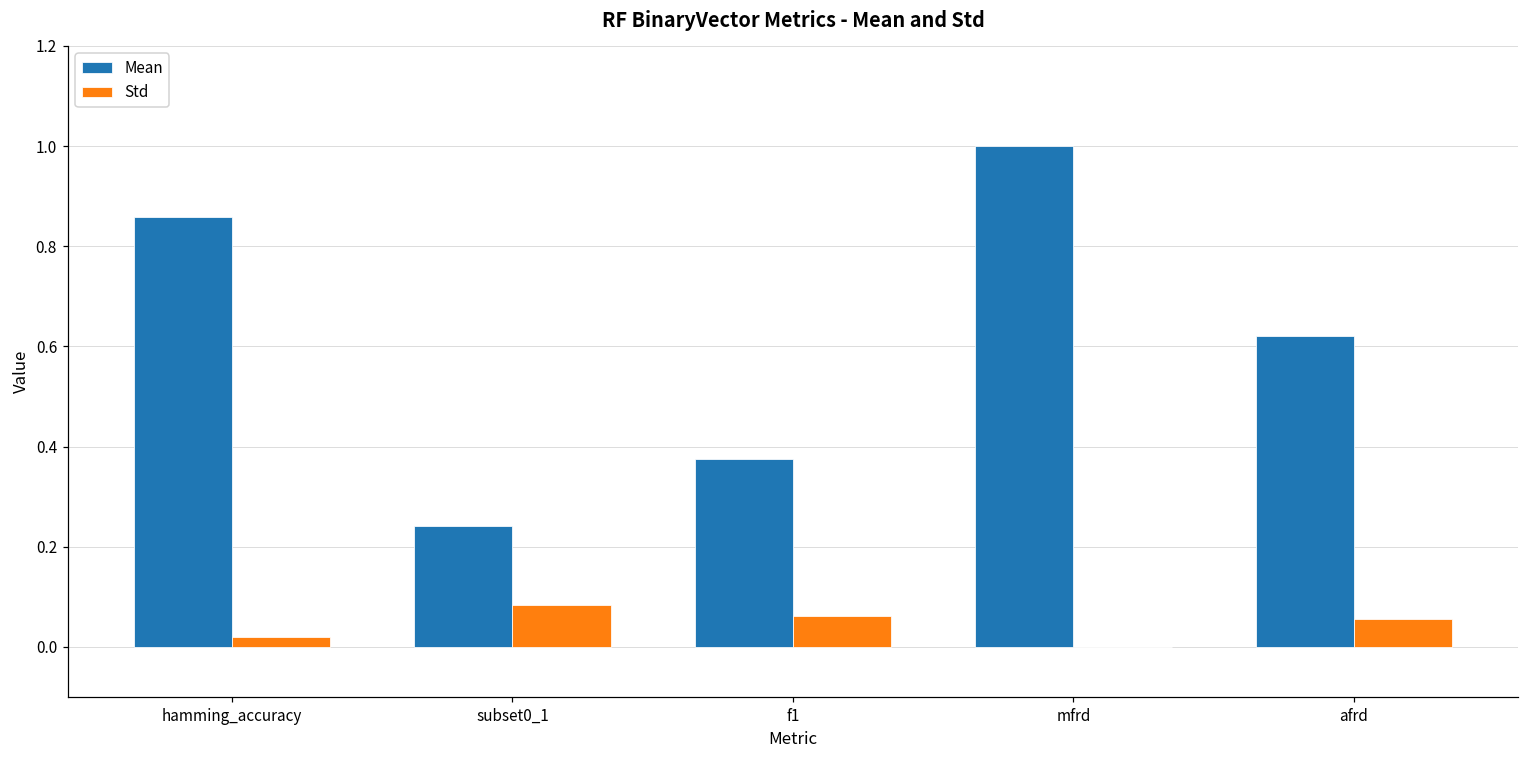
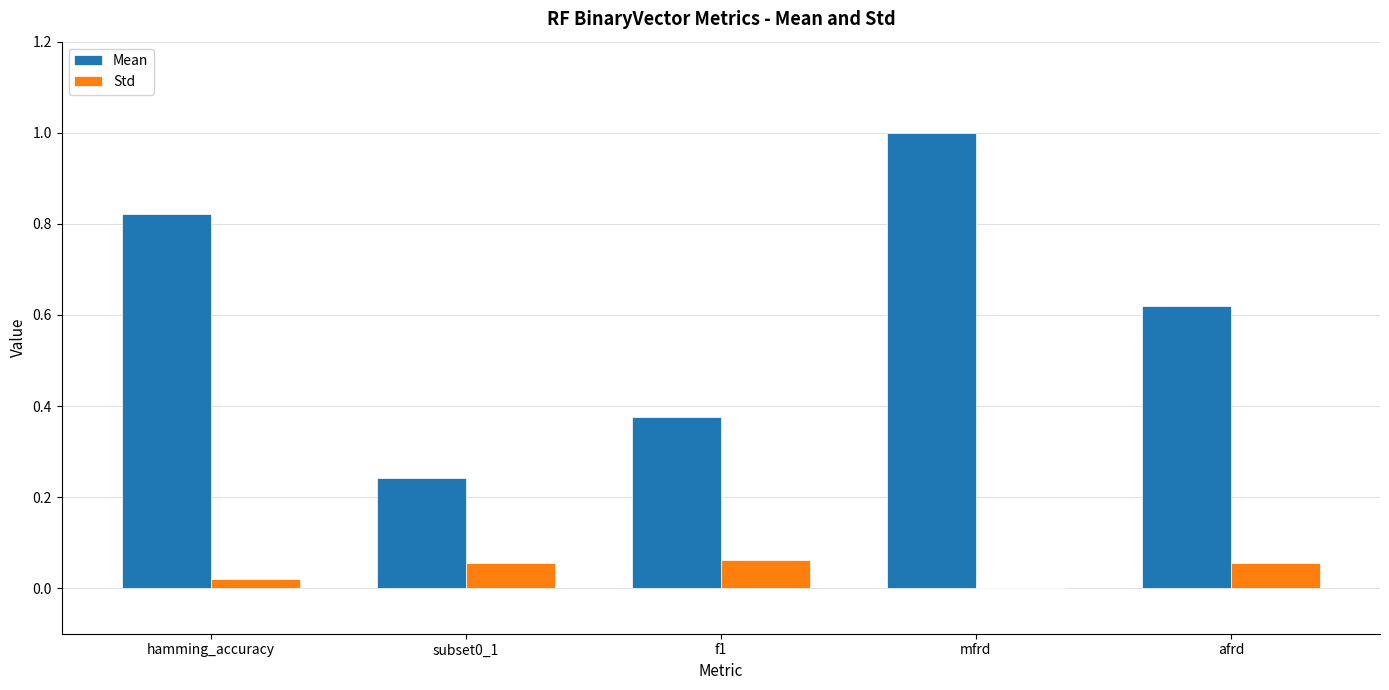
Mean, hamming_accuracy: 0.86 -> 0.82
Std, subset0_1: 0.08 -> 0.06
